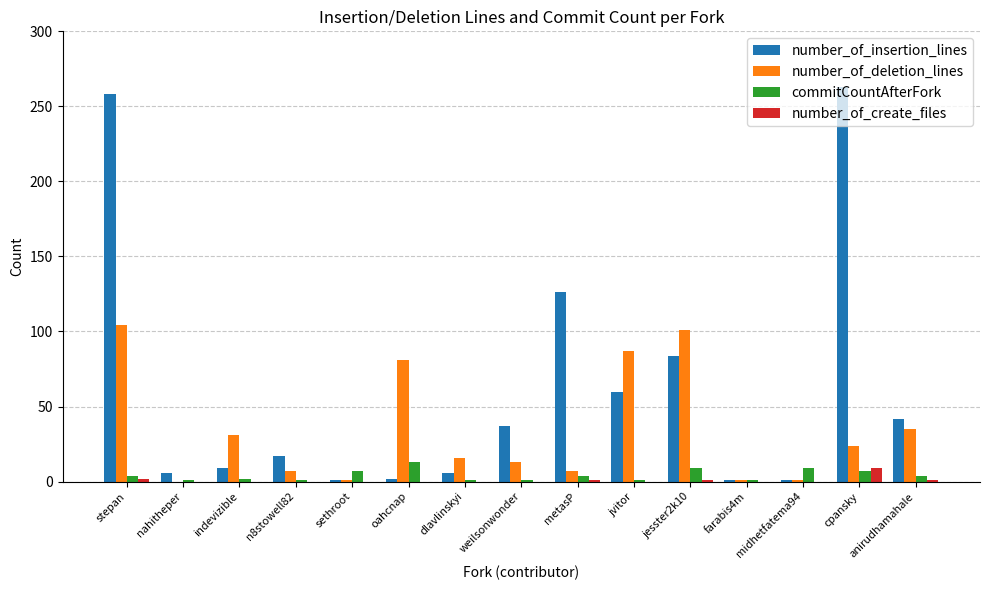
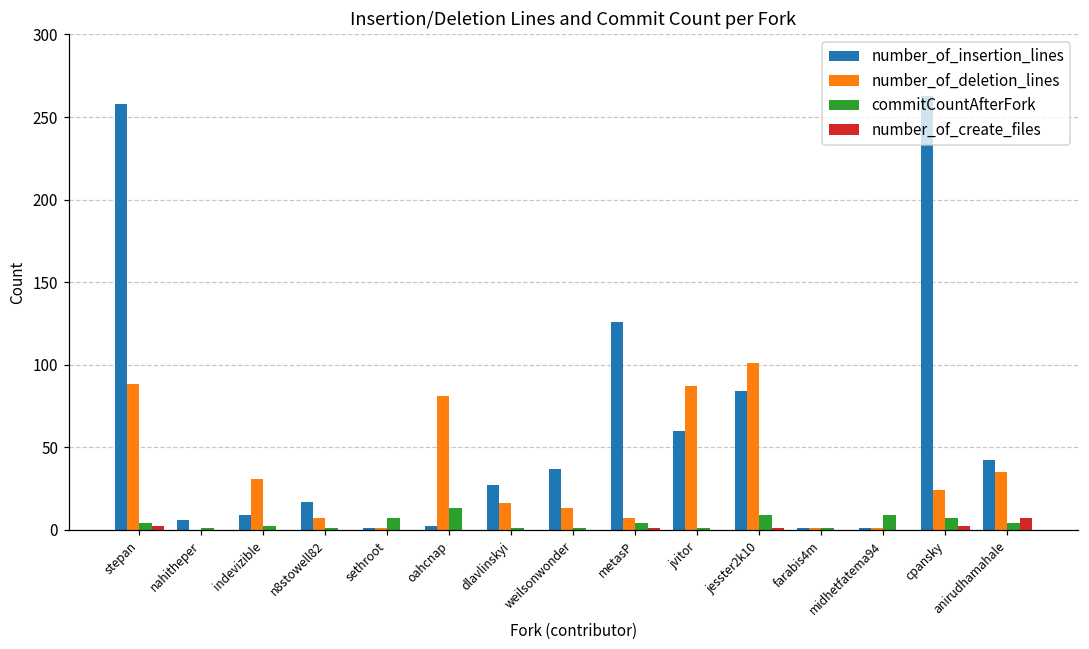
number_of_deletion_lines, stepan: 104 -> 88
number_of_insertion_lines, dlavlinskyi: 6 -> 27
number_of_create_files, cpansky: 9 -> 2
number_of_create_files, anirudhamahale: 1 -> 7
